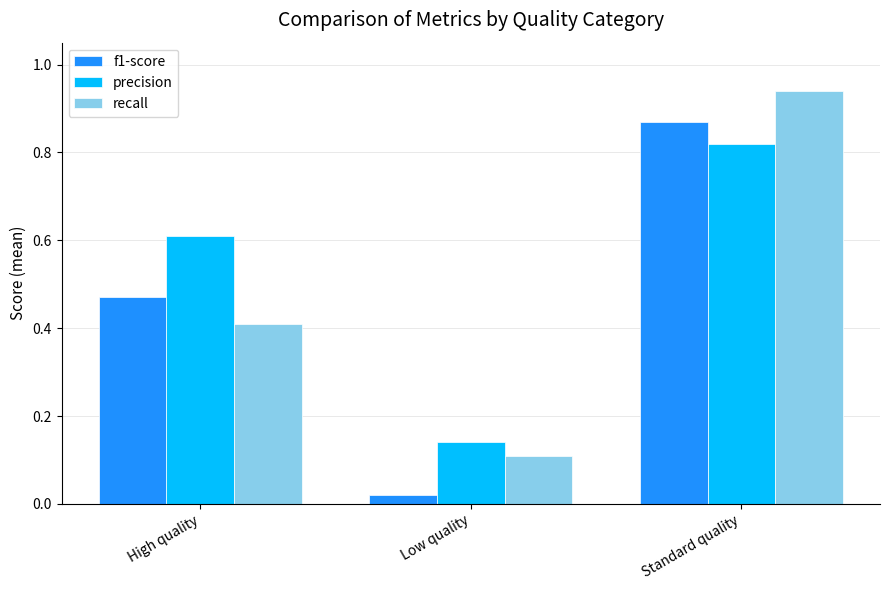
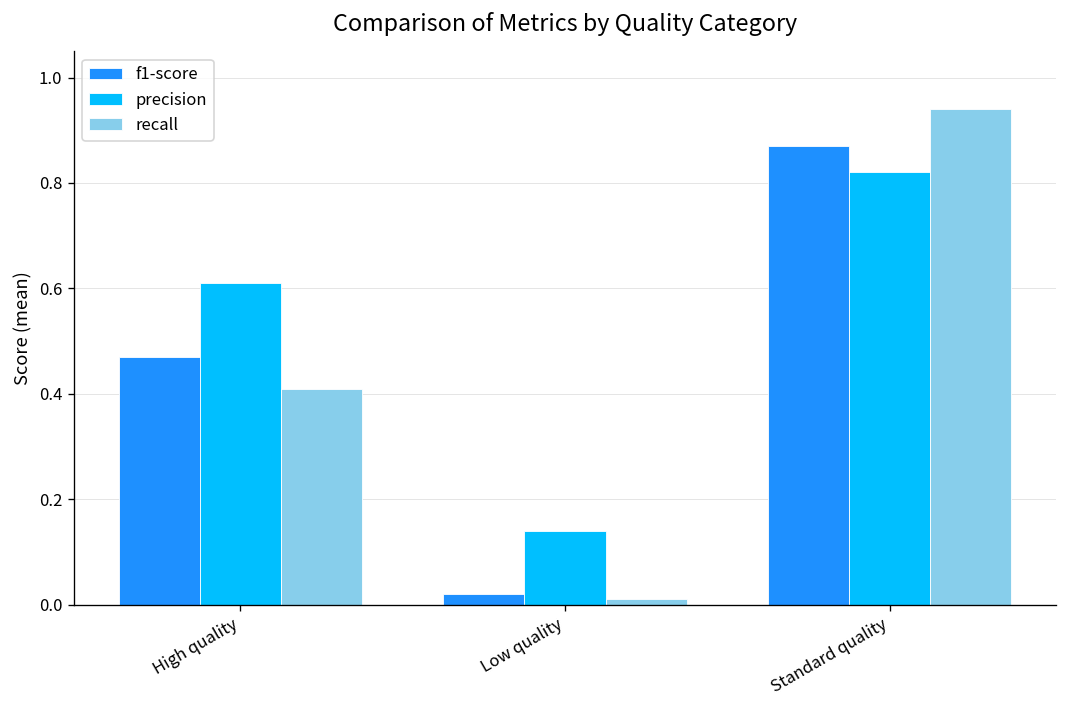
recall, Low quality: 0.11 -> 0.01
